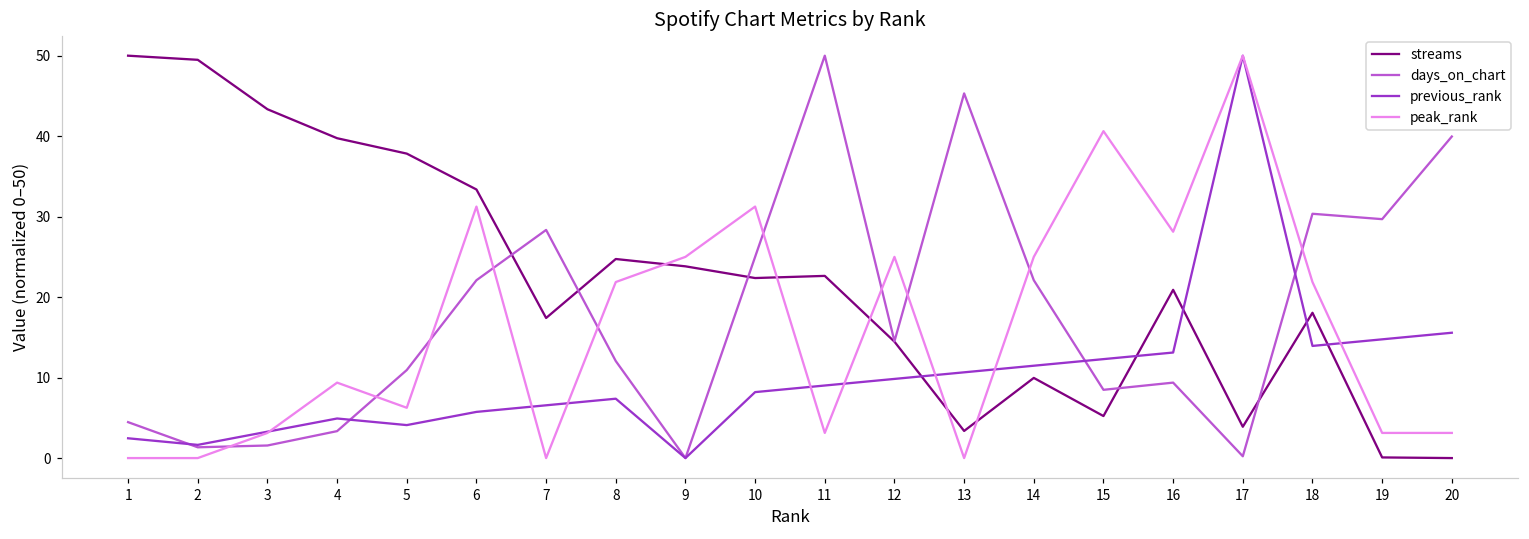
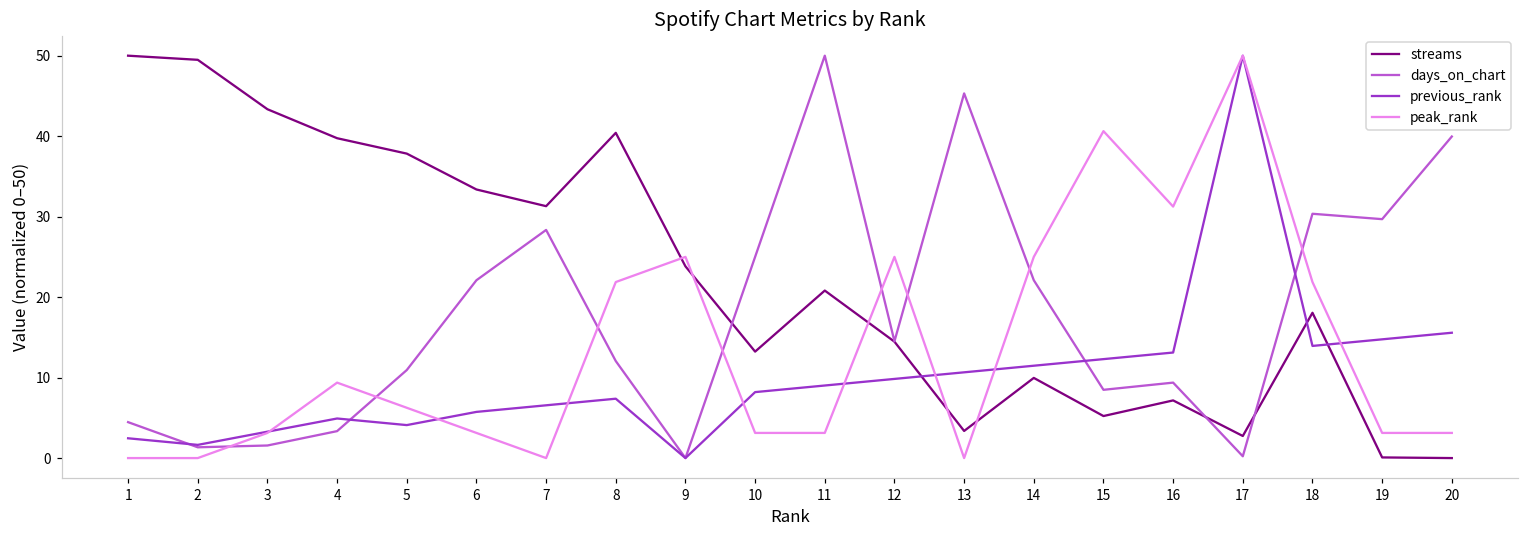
peak_rank, 6: 31 -> 3
streams, 7: 17 -> 31
streams, 8: 25 -> 40
streams, 10: 22 -> 13
peak_rank, 10: 31 -> 3
streams, 11: 23 -> 21
streams, 16: 21 -> 7
peak_rank, 16: 28 -> 31
streams, 17: 4 -> 3
